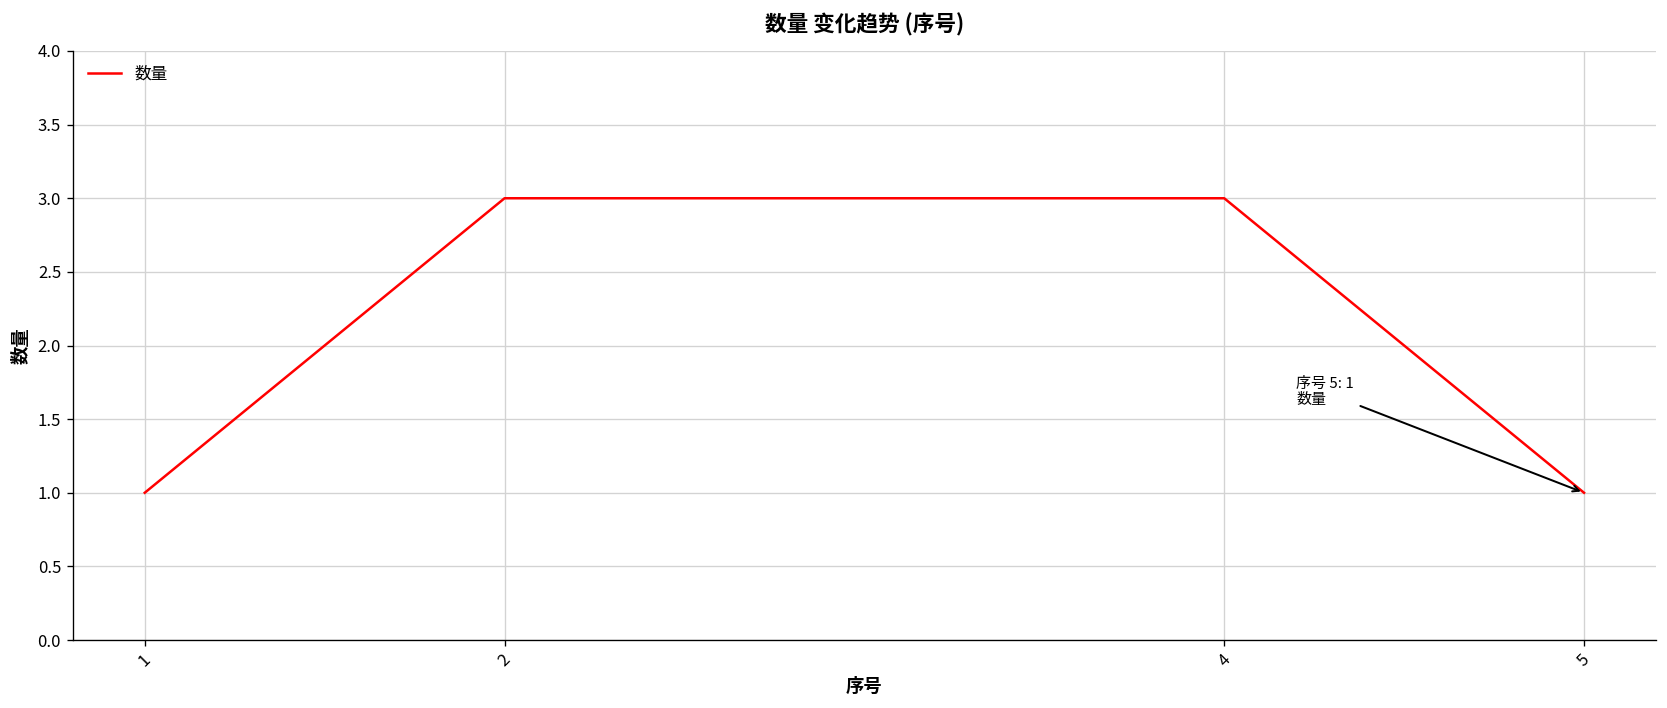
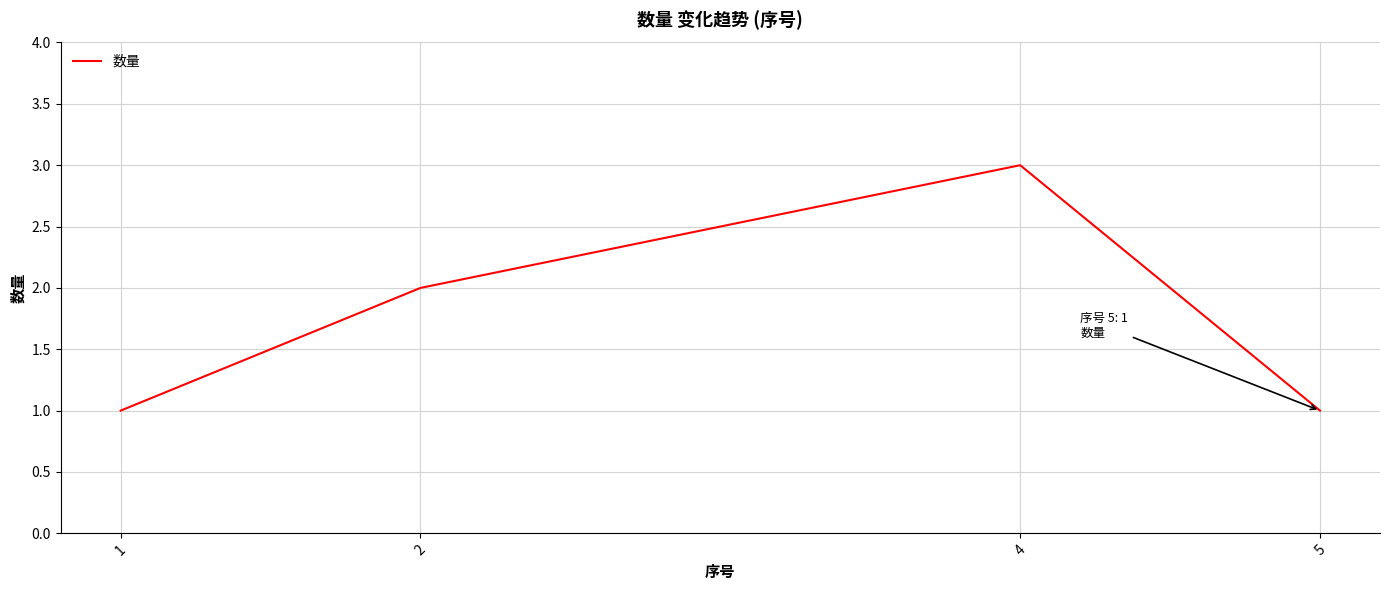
2: 3 -> 2
